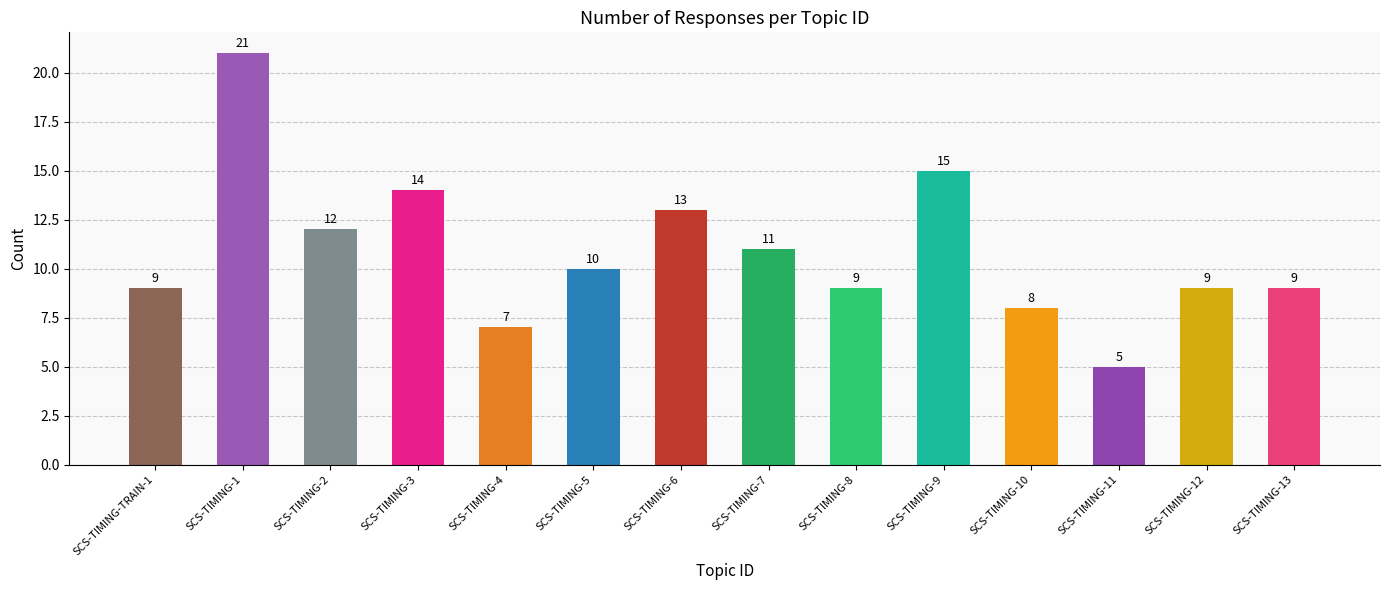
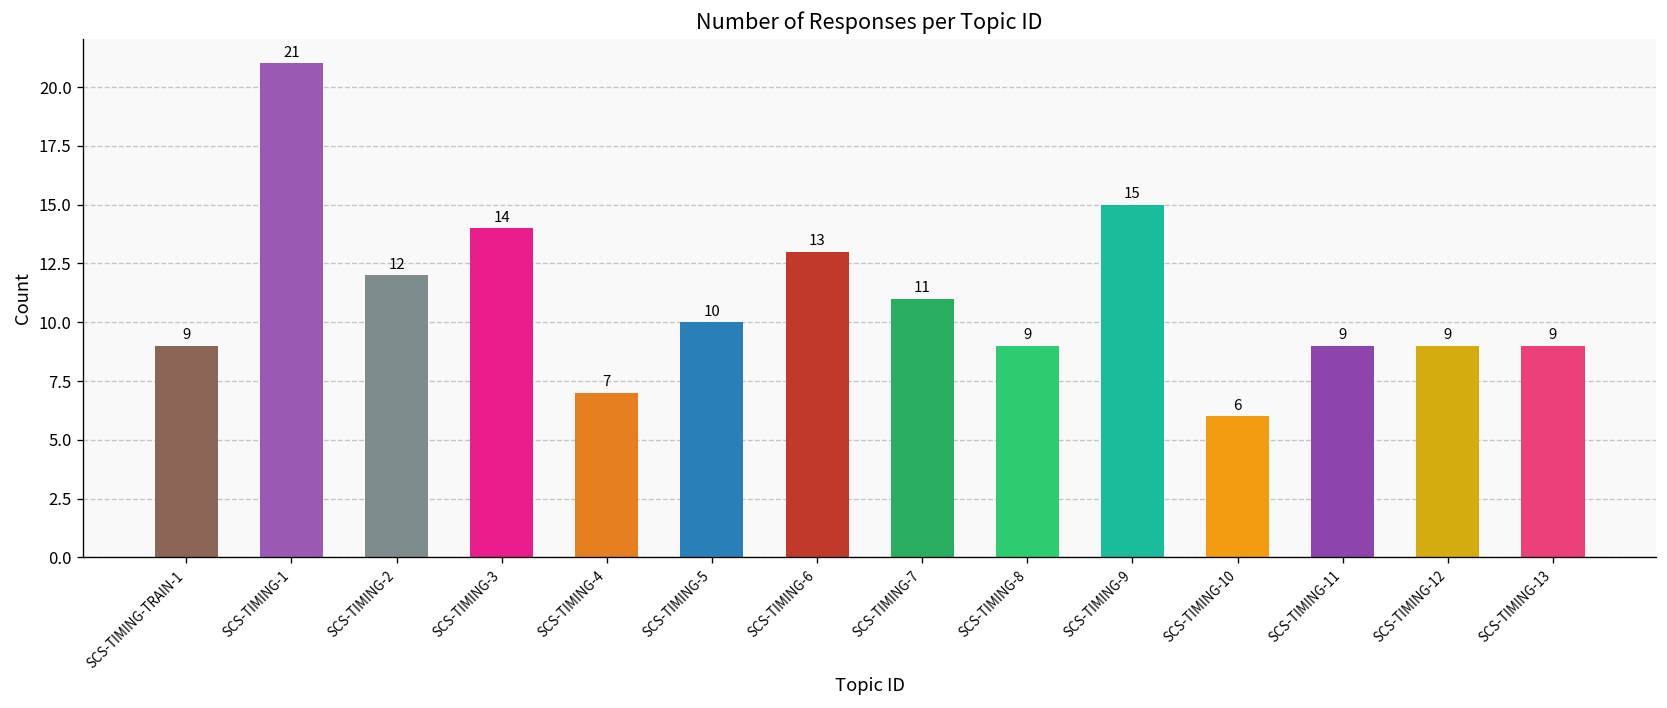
SCS-TIMING-10: 8 -> 6
SCS-TIMING-11: 5 -> 9
